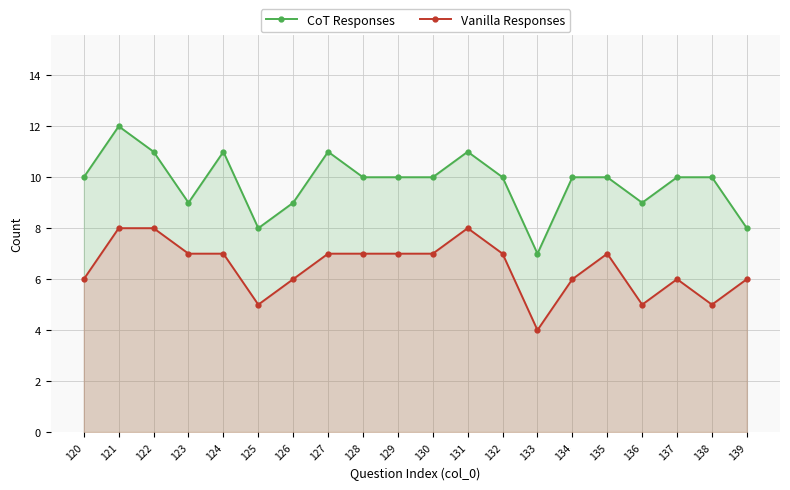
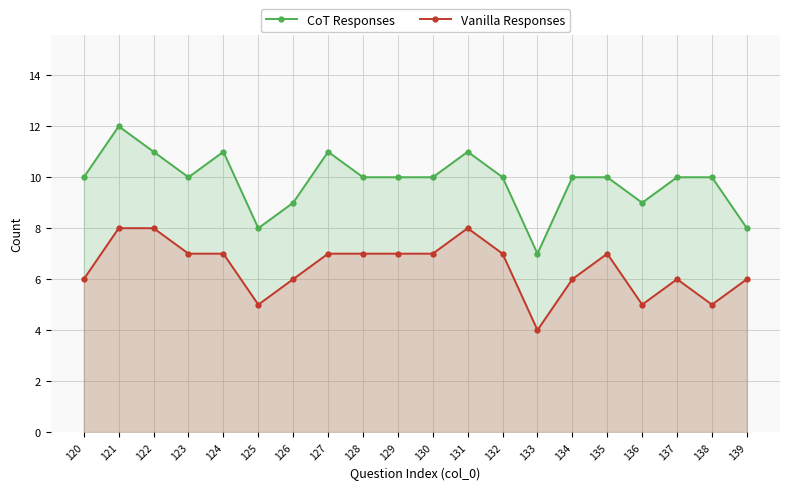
CoT Responses, 123: 9 -> 10
